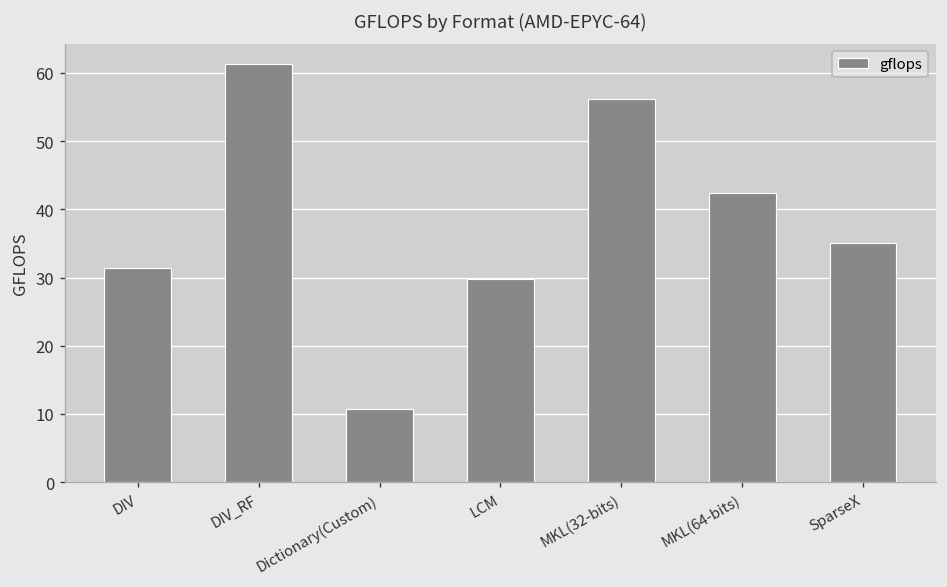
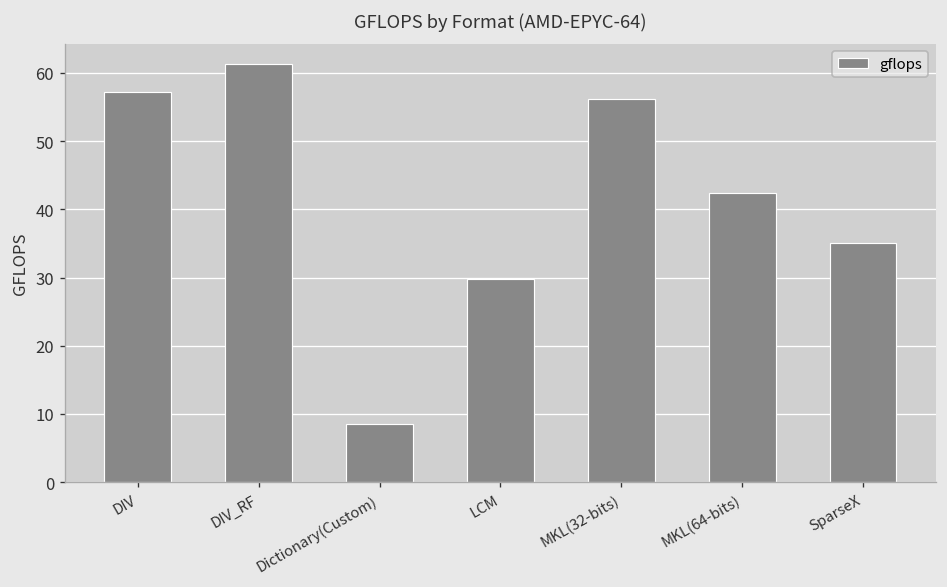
DIV: 31 -> 57
Dictionary(Custom): 11 -> 9
